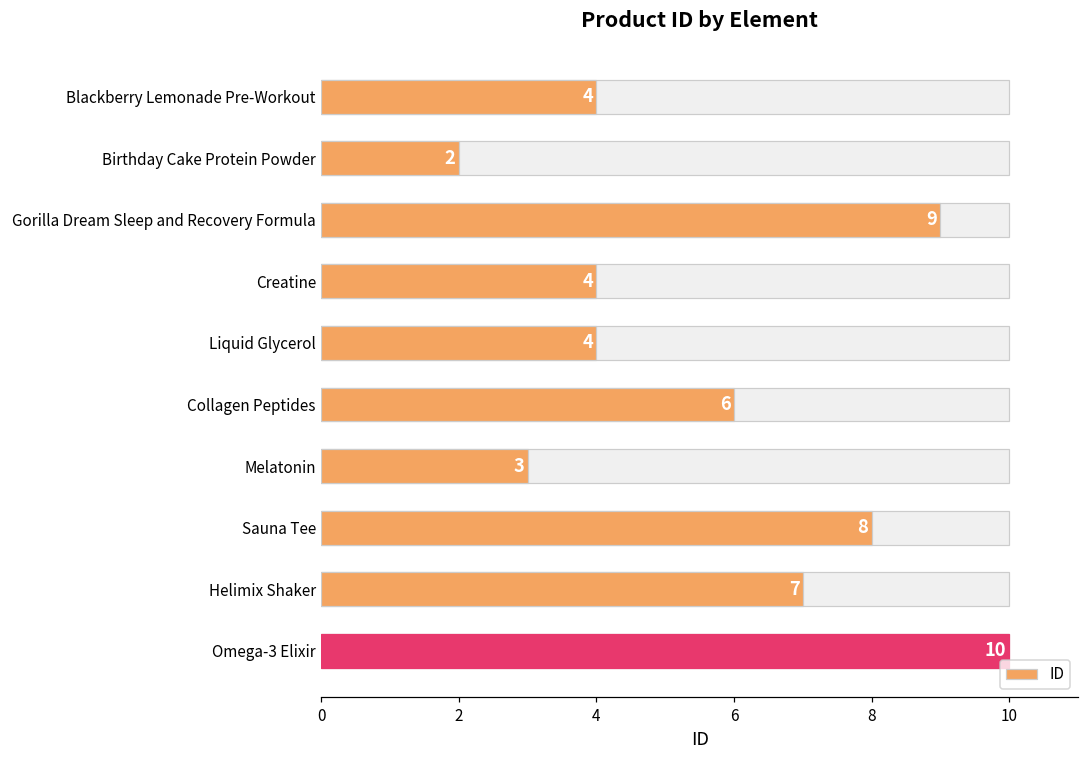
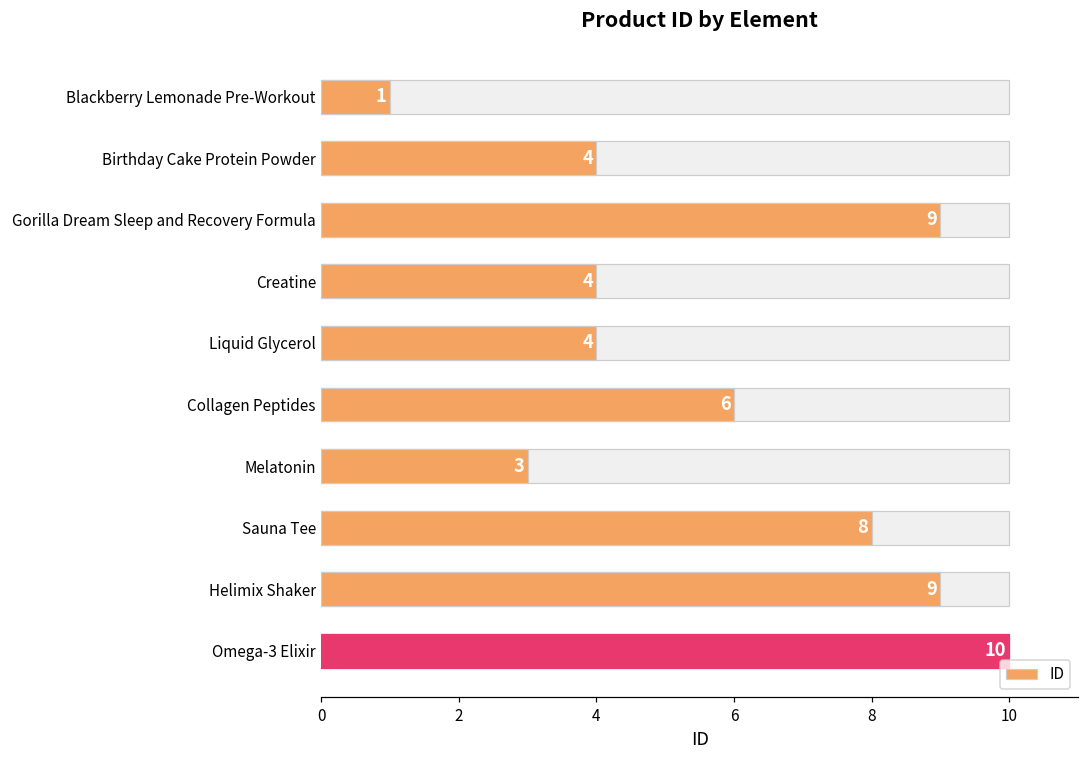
ID, Blackberry Lemonade Pre-Workout: 4 -> 1
ID, Birthday Cake Protein Powder: 2 -> 4
ID, Helimix Shaker: 7 -> 9
